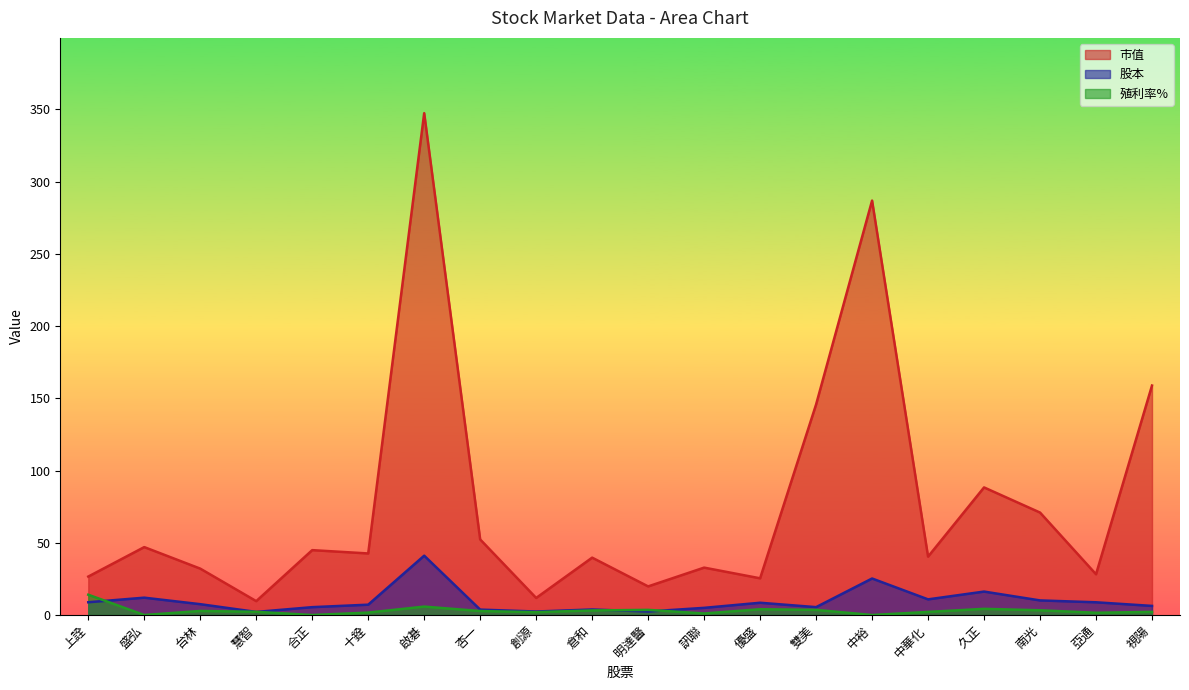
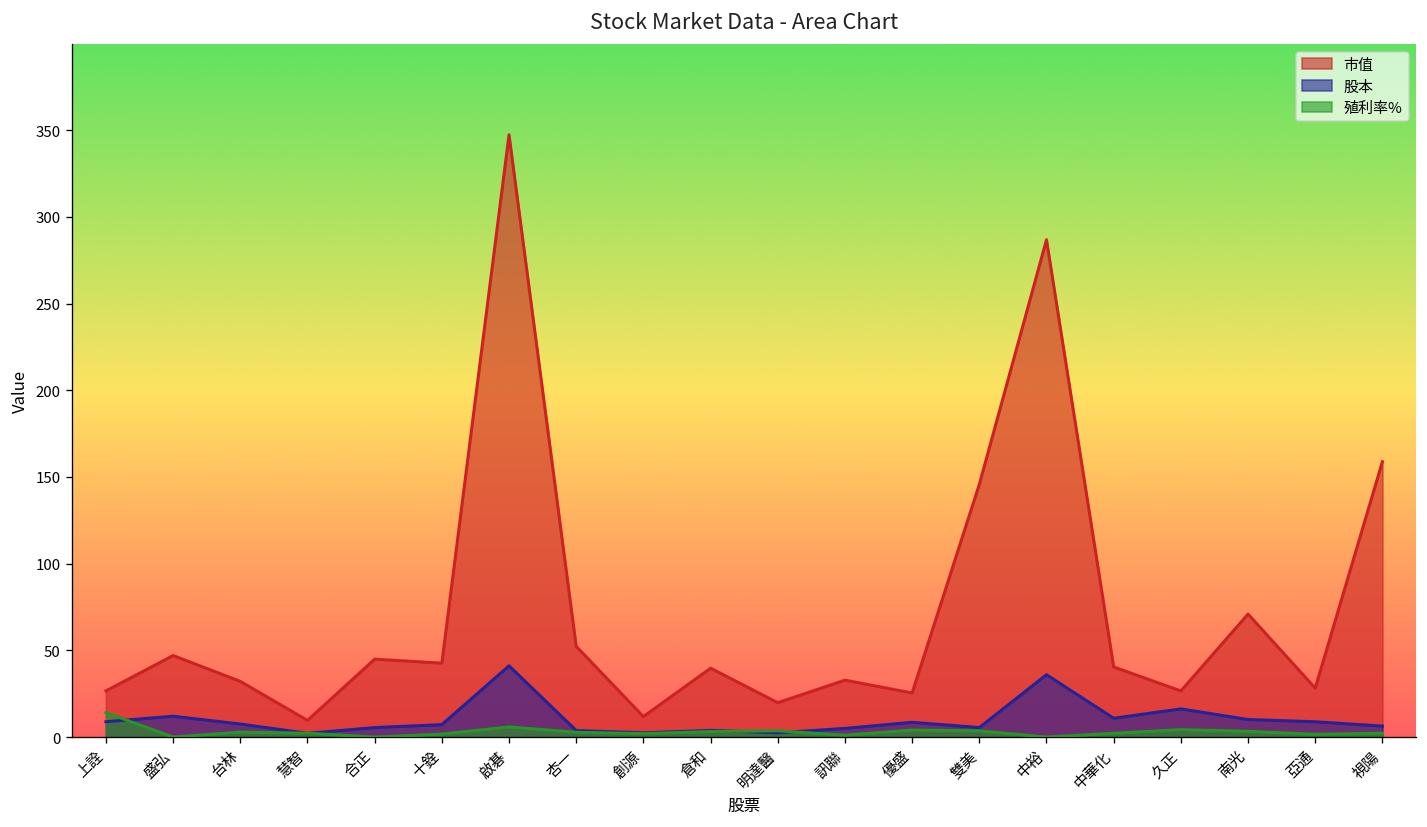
股本, 中裕: 25 -> 36
市值, 久正: 88 -> 27
